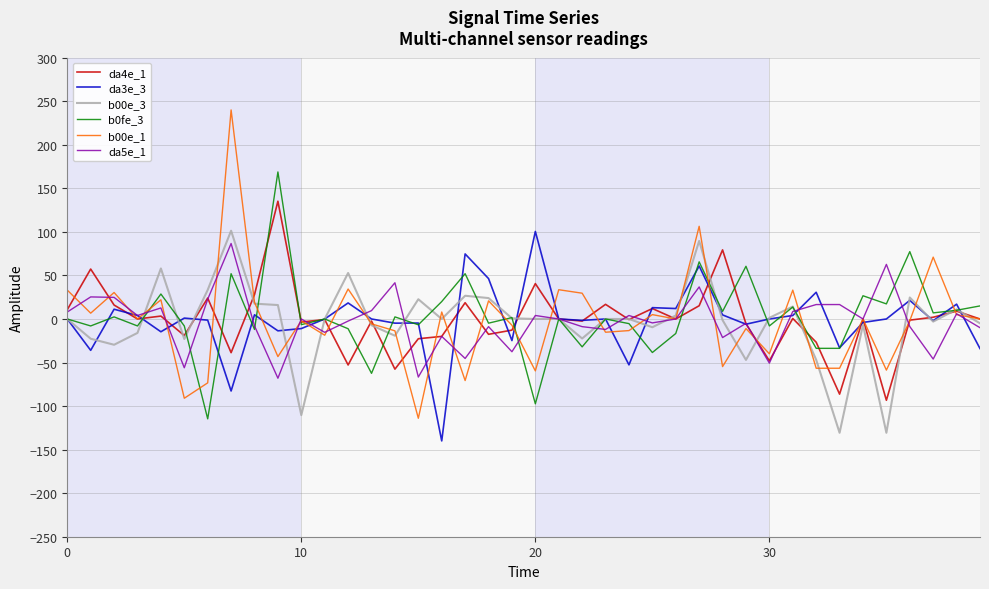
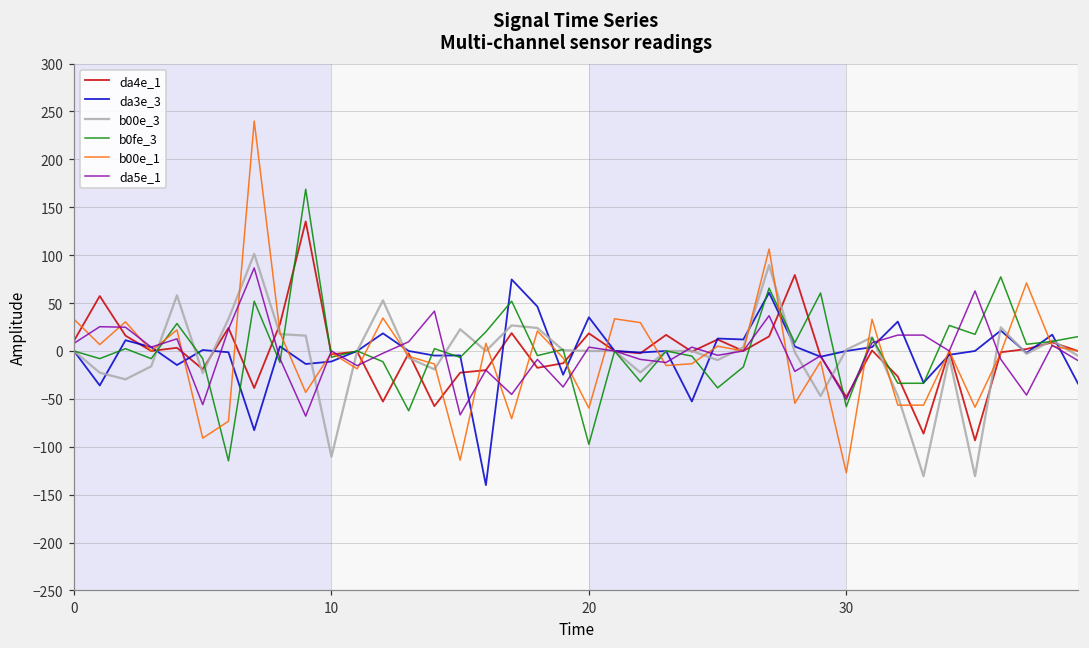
da4e_1, 20: 40 -> 20
da3e_3, 20: 100 -> 40
b0fe_3, 30: -10 -> -60
b00e_1, 30: -40 -> -130
